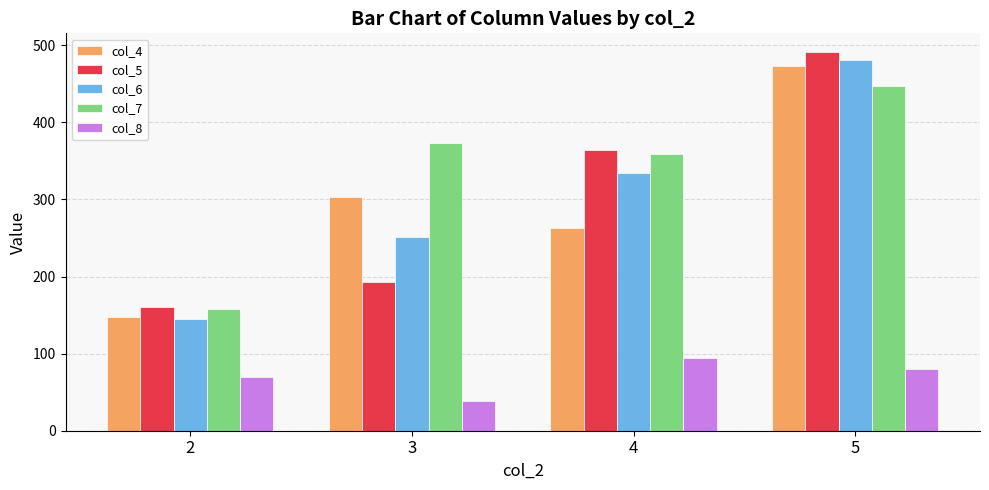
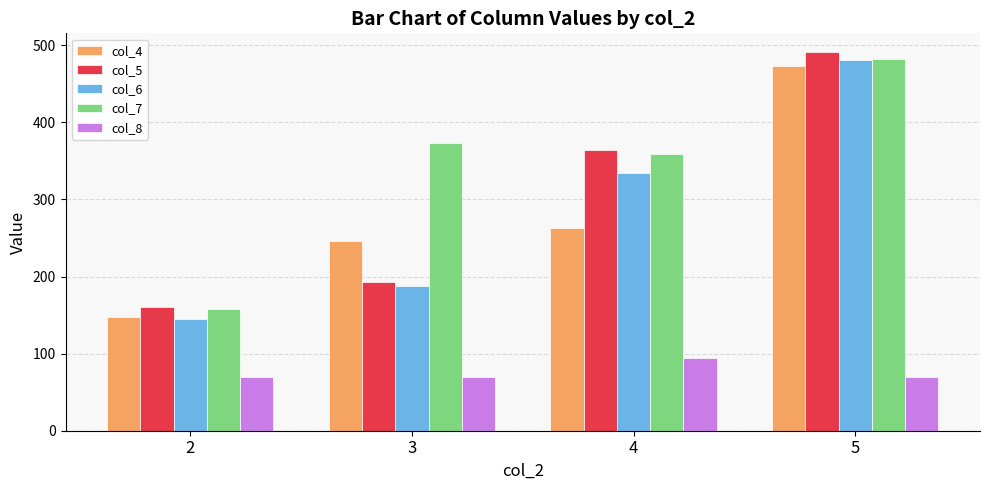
col_4, 3: 300 -> 250
col_6, 3: 250 -> 190
col_8, 3: 40 -> 70
col_7, 5: 450 -> 480
col_8, 5: 80 -> 70
